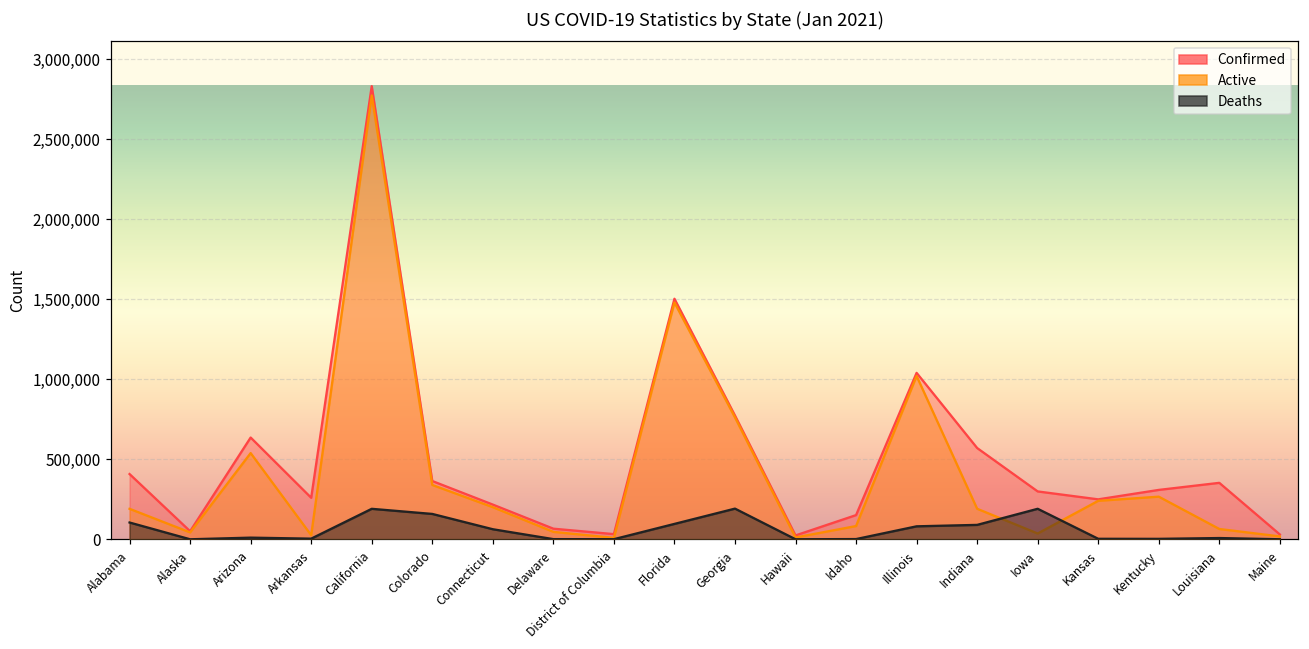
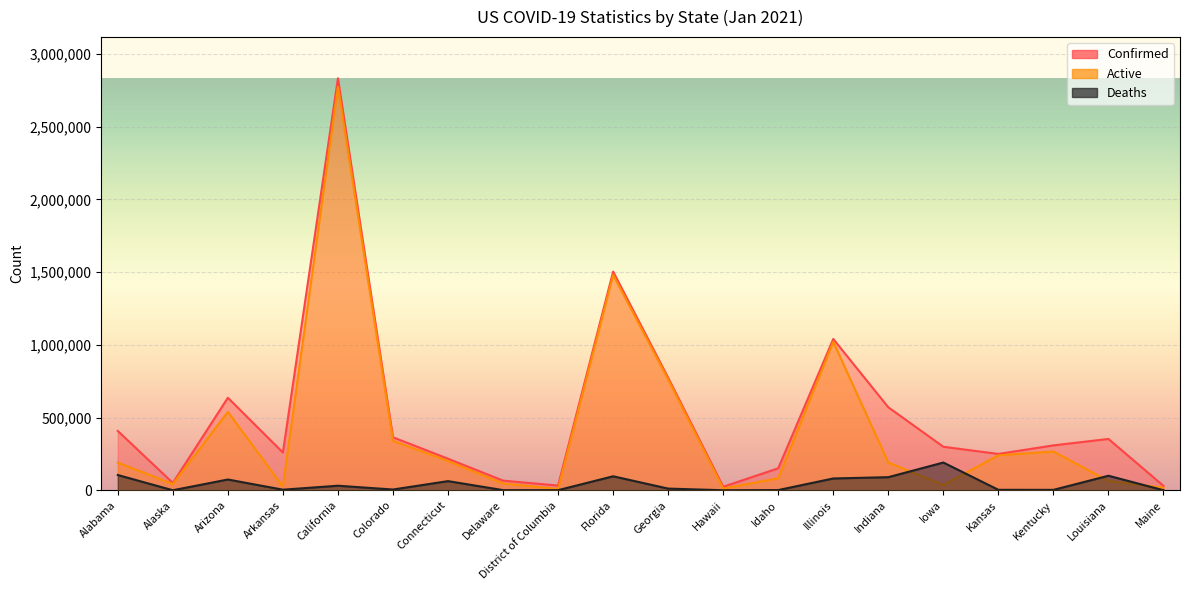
Deaths, Arizona: 10,000 -> 70,000
Deaths, California: 190,000 -> 30,000
Deaths, Colorado: 160,000 -> 10,000
Deaths, Georgia: 190,000 -> 10,000
Deaths, Louisiana: 10,000 -> 100,000
